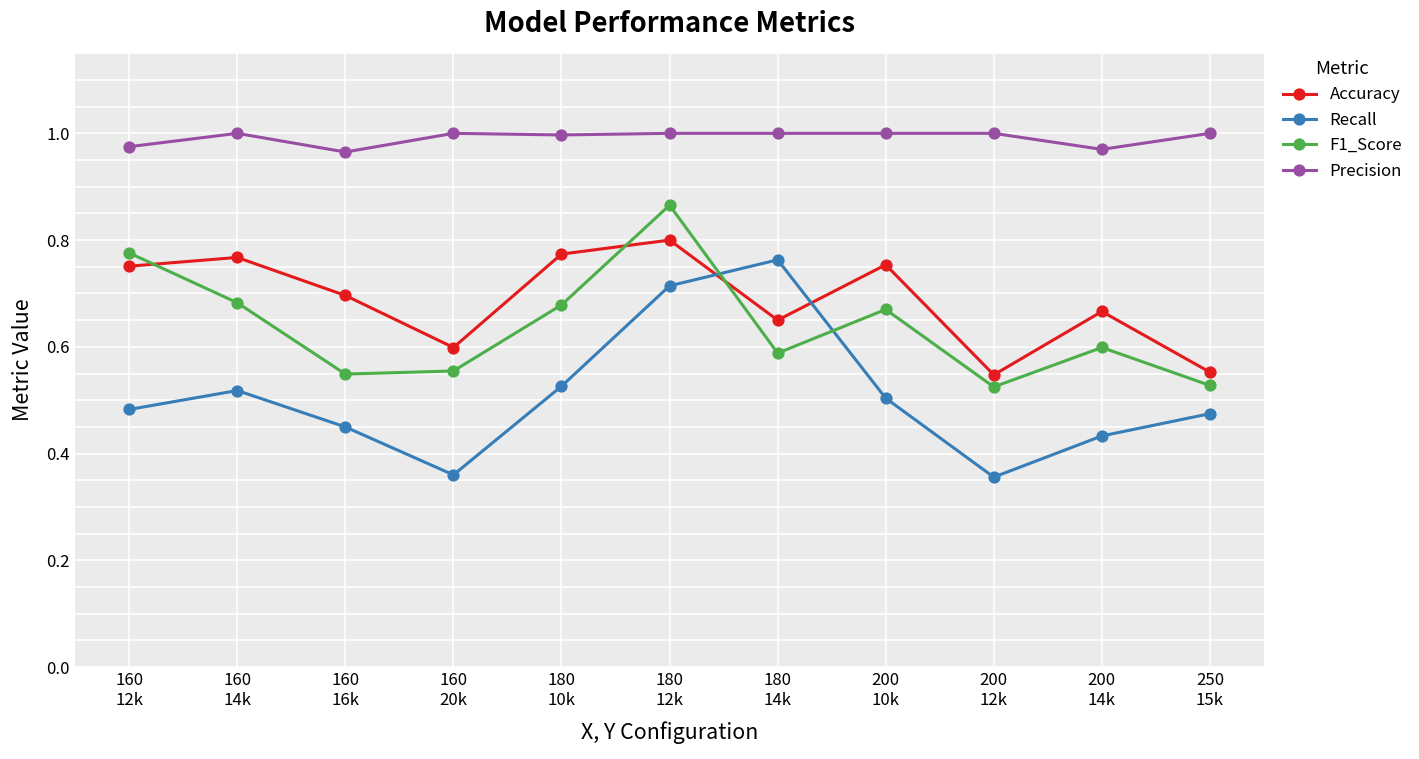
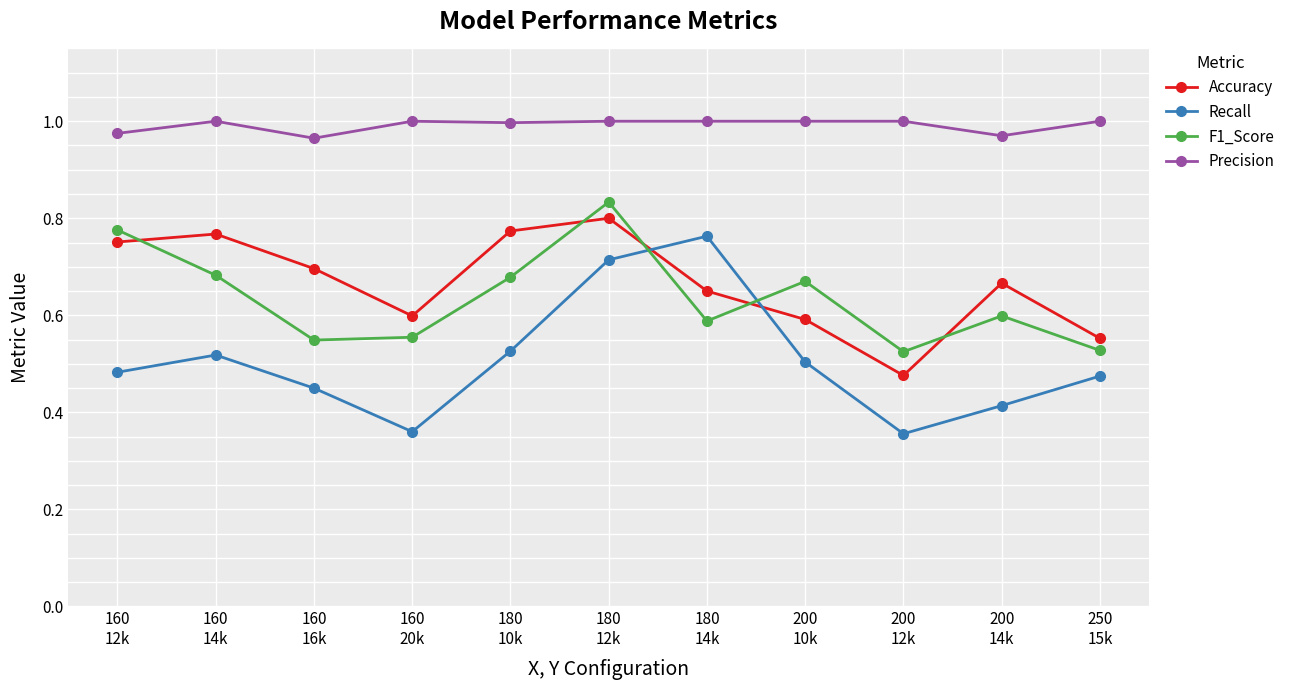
F1_Score, 180 12k: 0.87 -> 0.83
Accuracy, 200 10k: 0.75 -> 0.59
Accuracy, 200 12k: 0.55 -> 0.48
Recall, 200 14k: 0.43 -> 0.41
